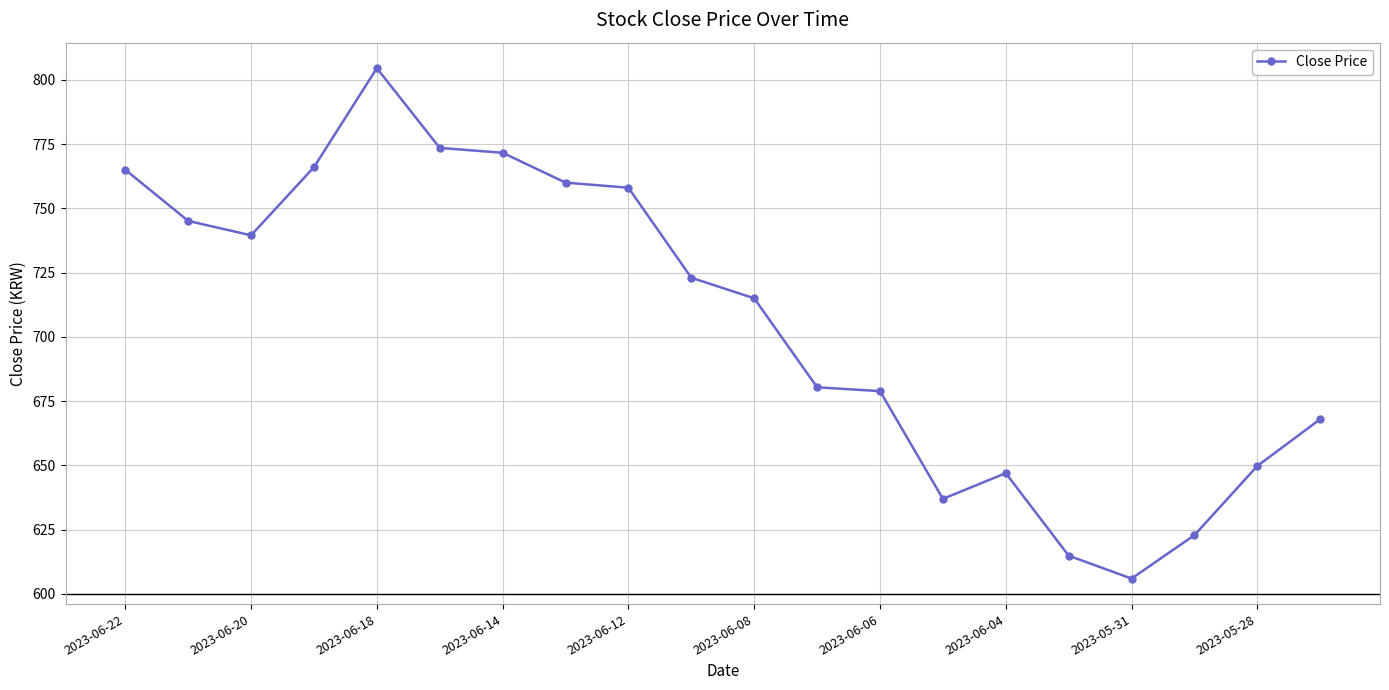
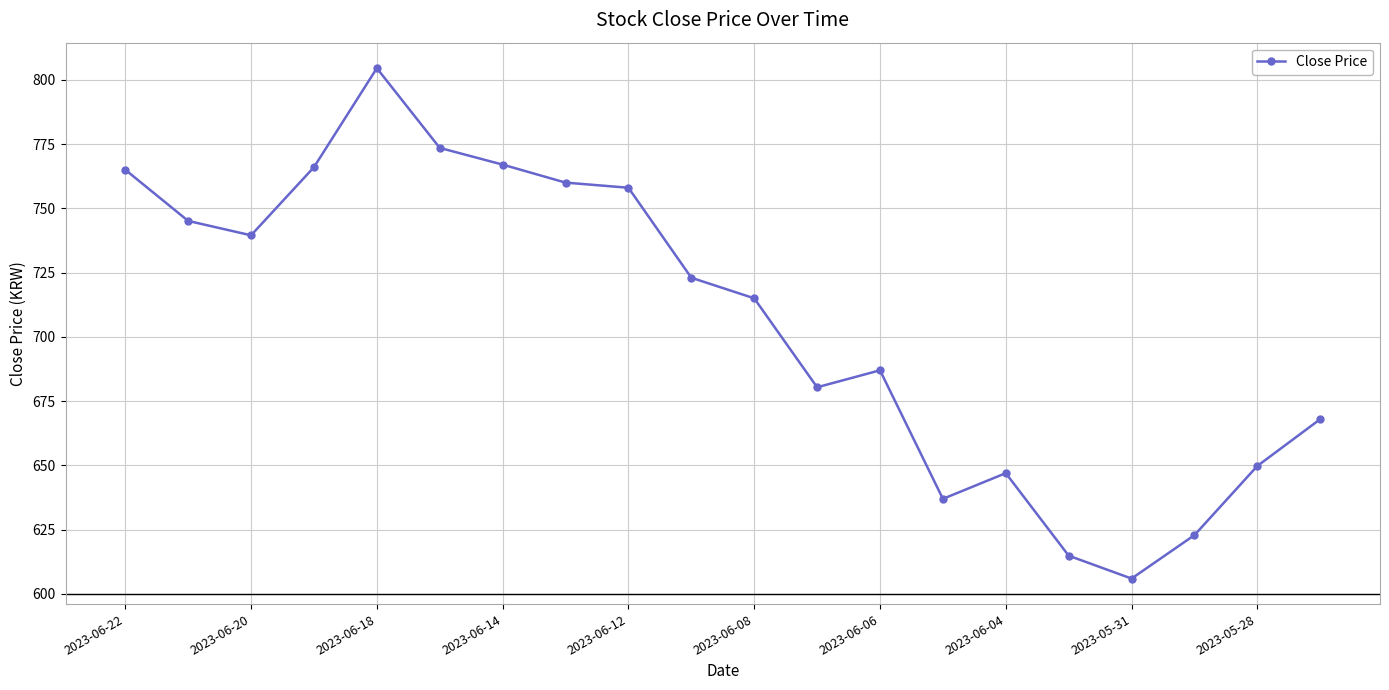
2023-06-14: 772 -> 767
2023-06-06: 679 -> 687
